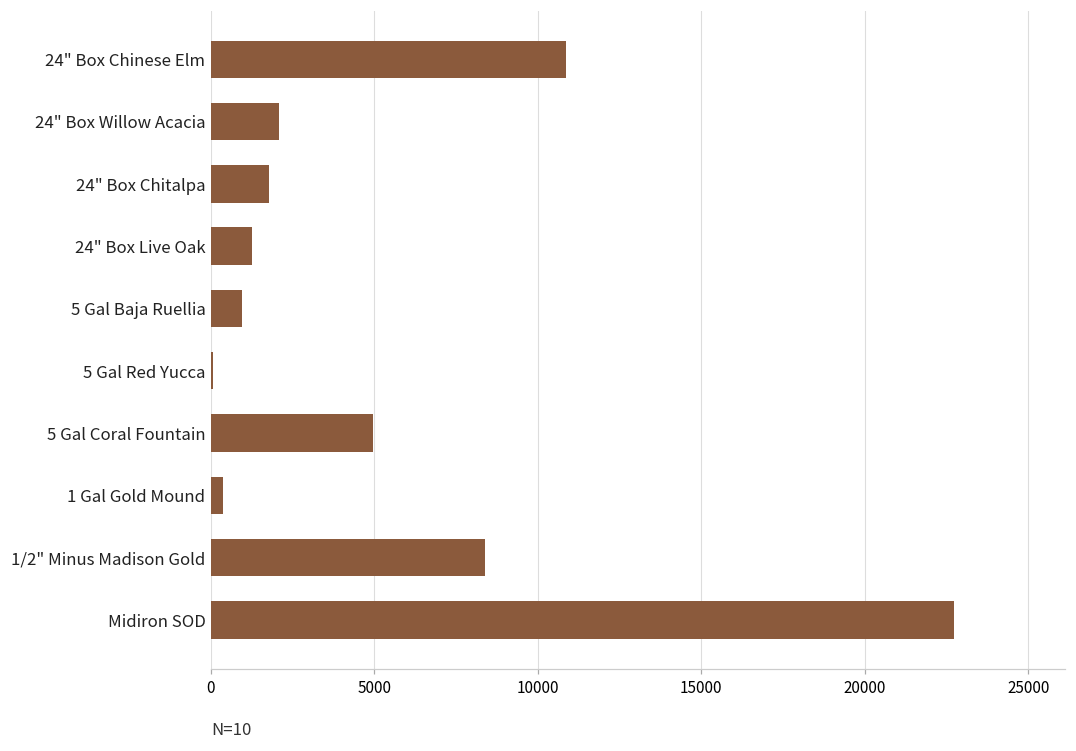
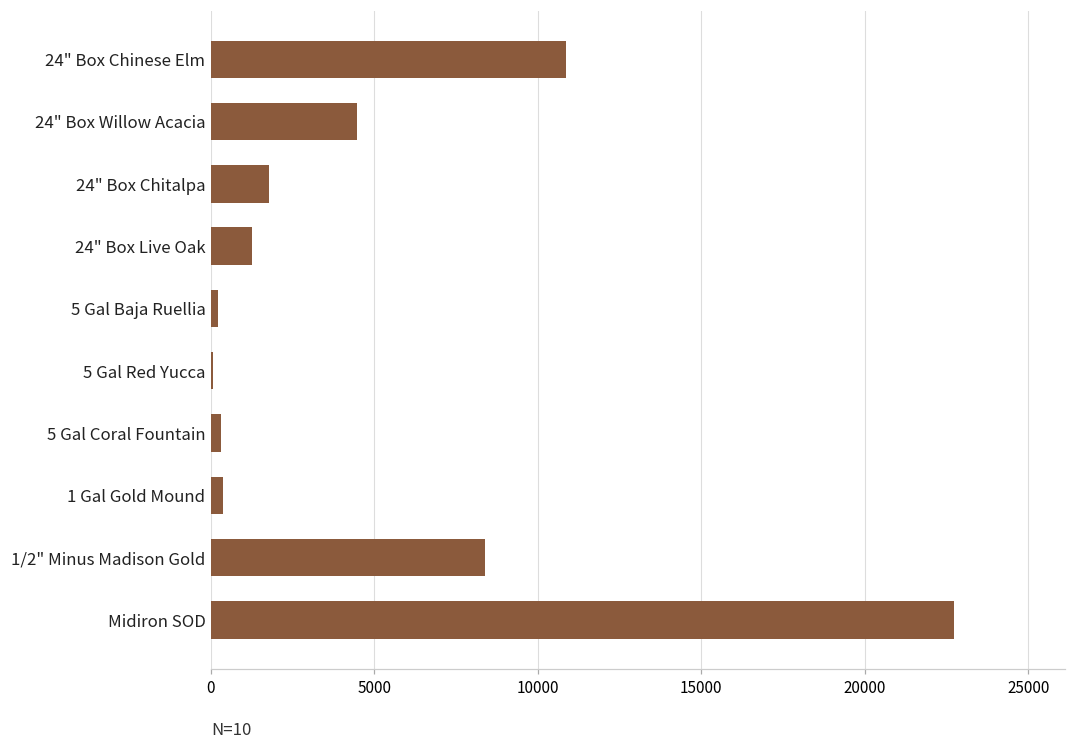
24" Box Willow Acacia: 2100 -> 4500
5 Gal Baja Ruellia: 900 -> 200
5 Gal Coral Fountain: 5000 -> 300
